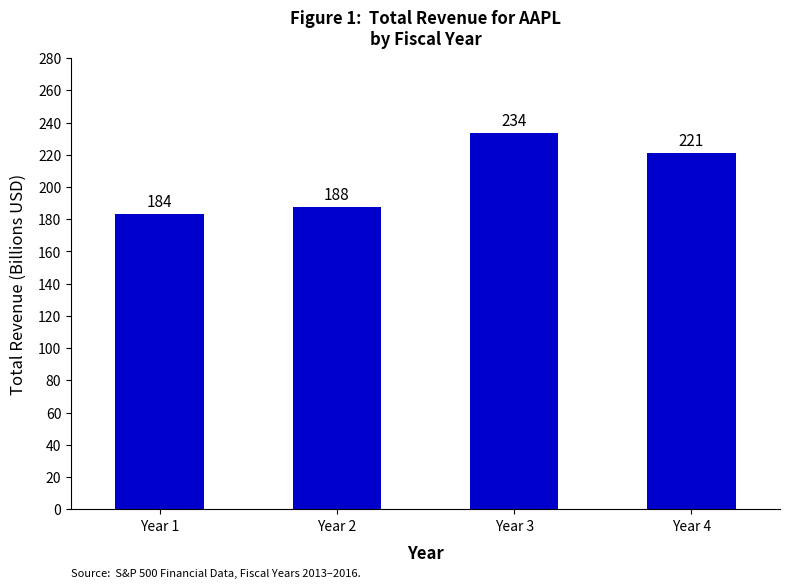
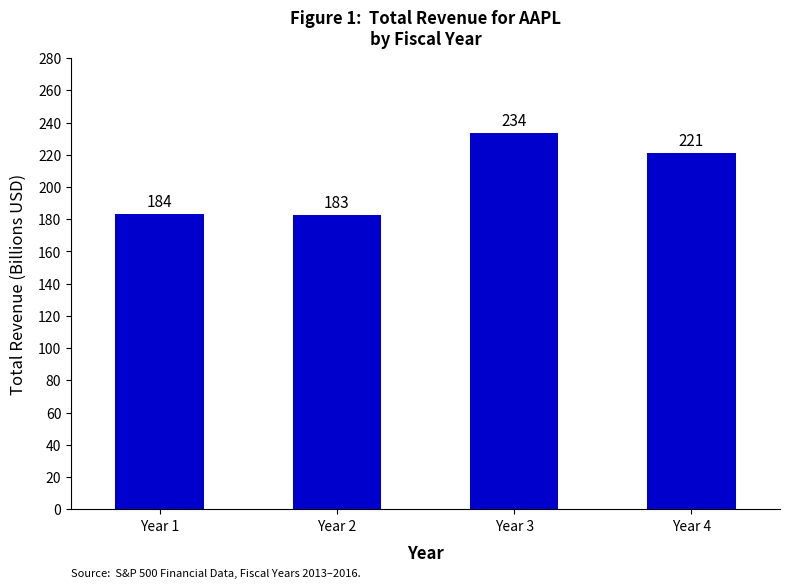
Year 2: 188 -> 183
